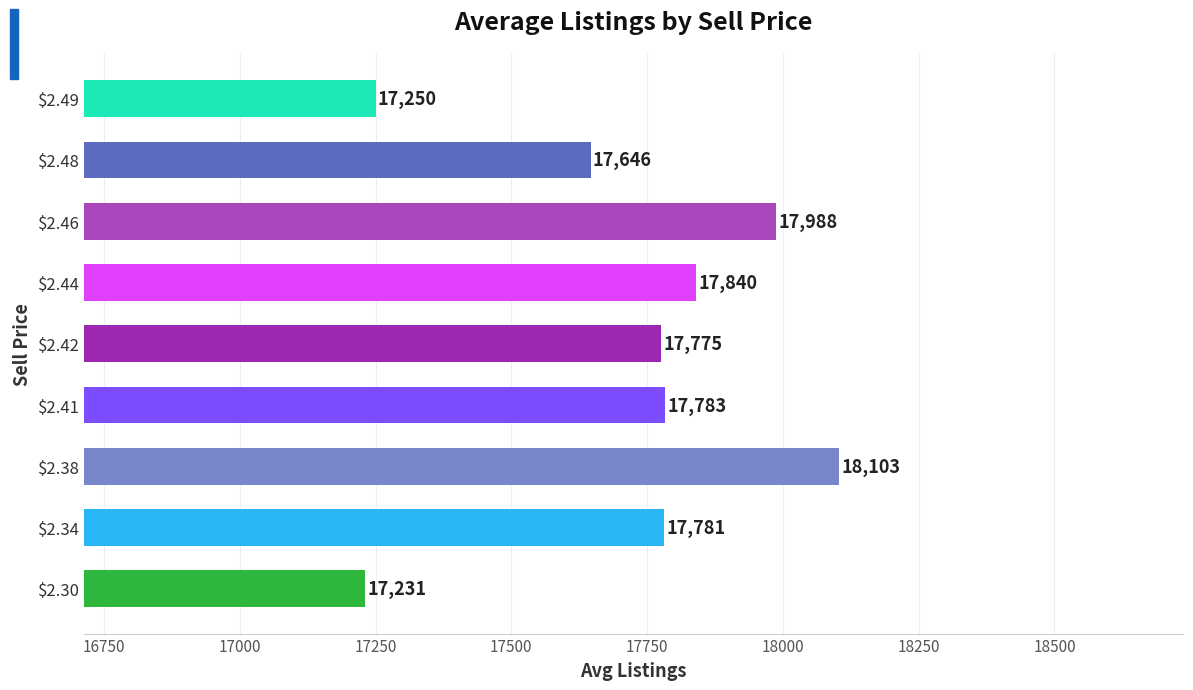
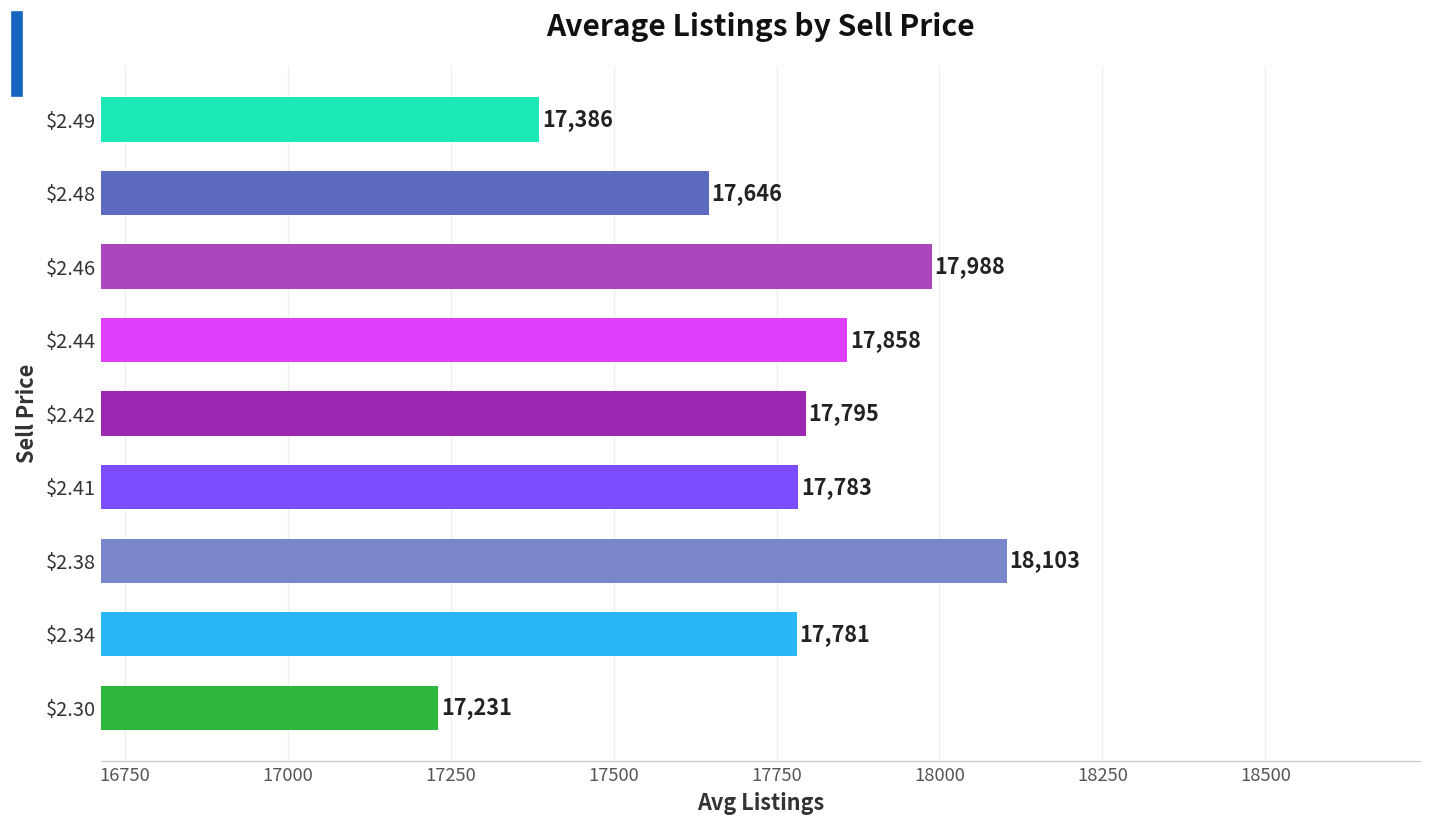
$2.49: 17,250 -> 17,386
$2.44: 17,840 -> 17,858
$2.42: 17,775 -> 17,795
